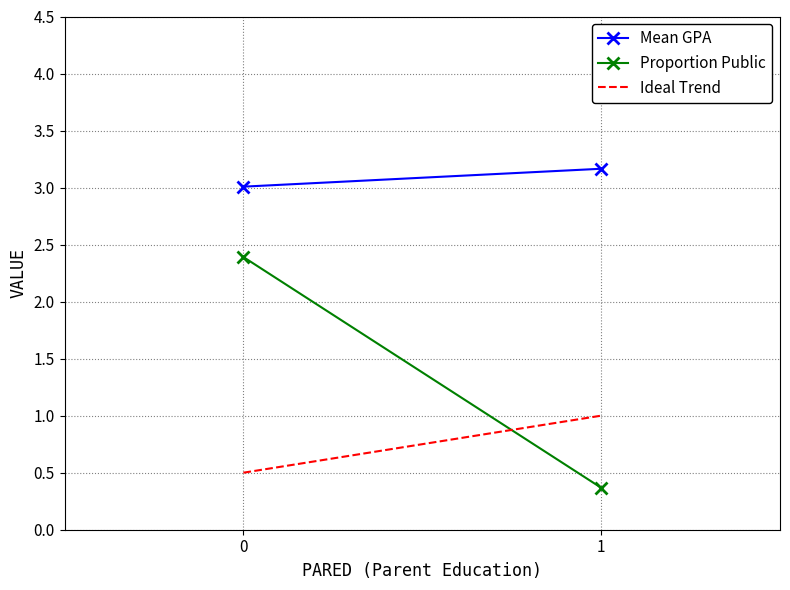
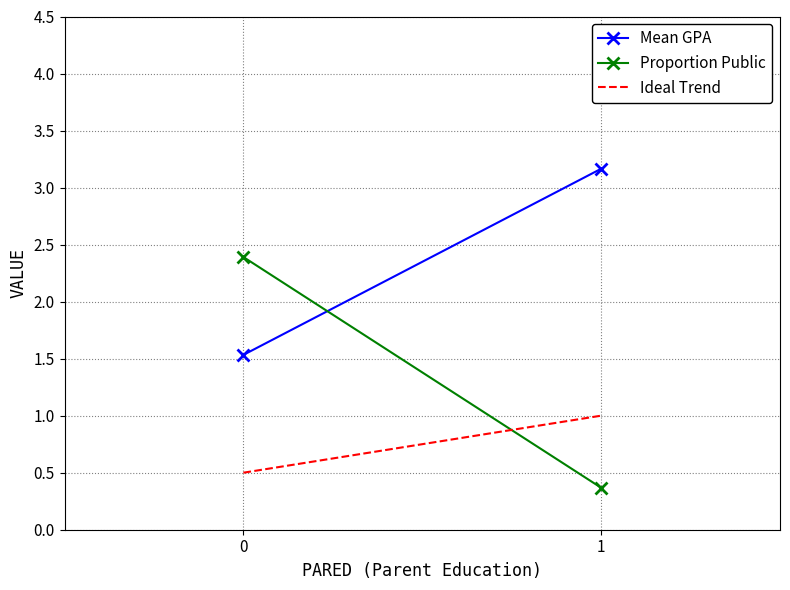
Mean GPA, 0: 3.01 -> 1.53
